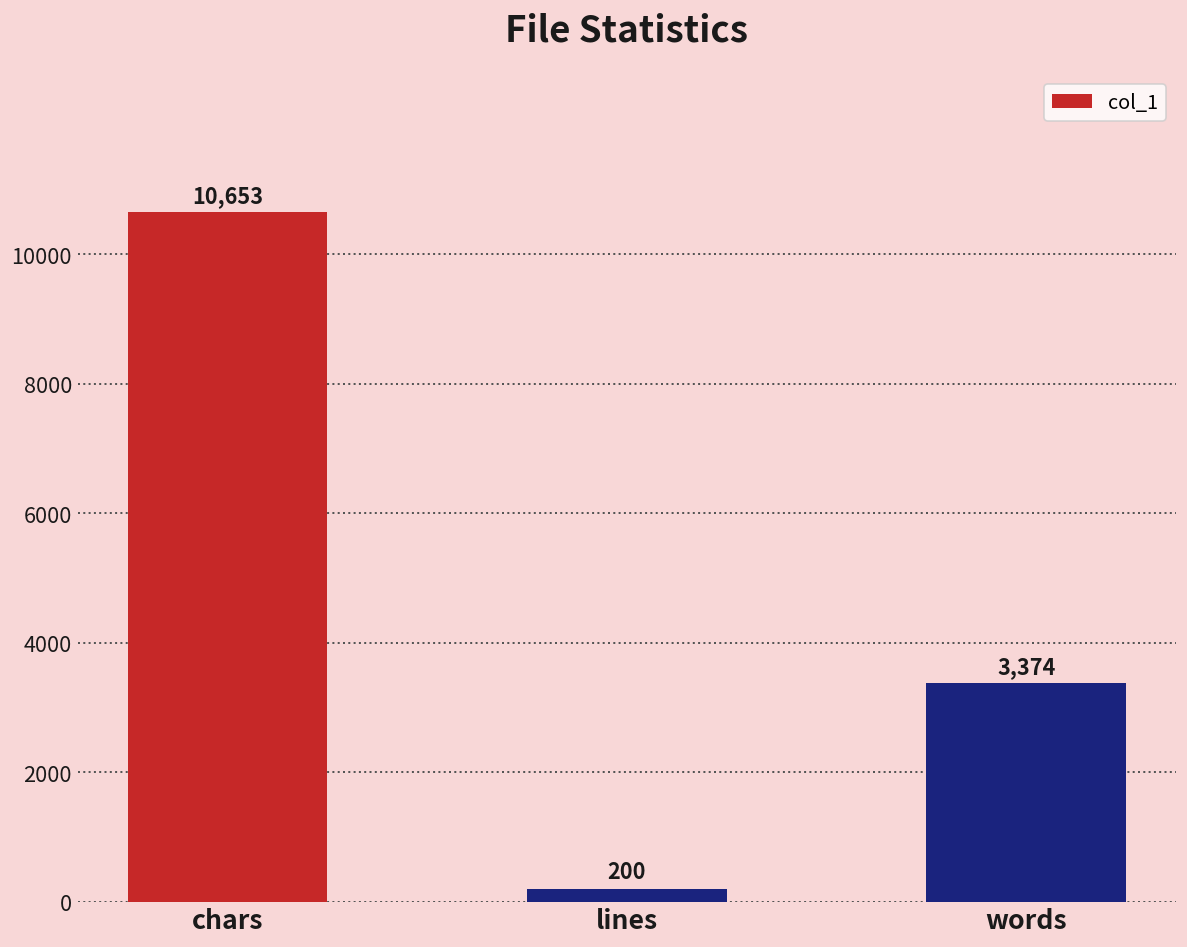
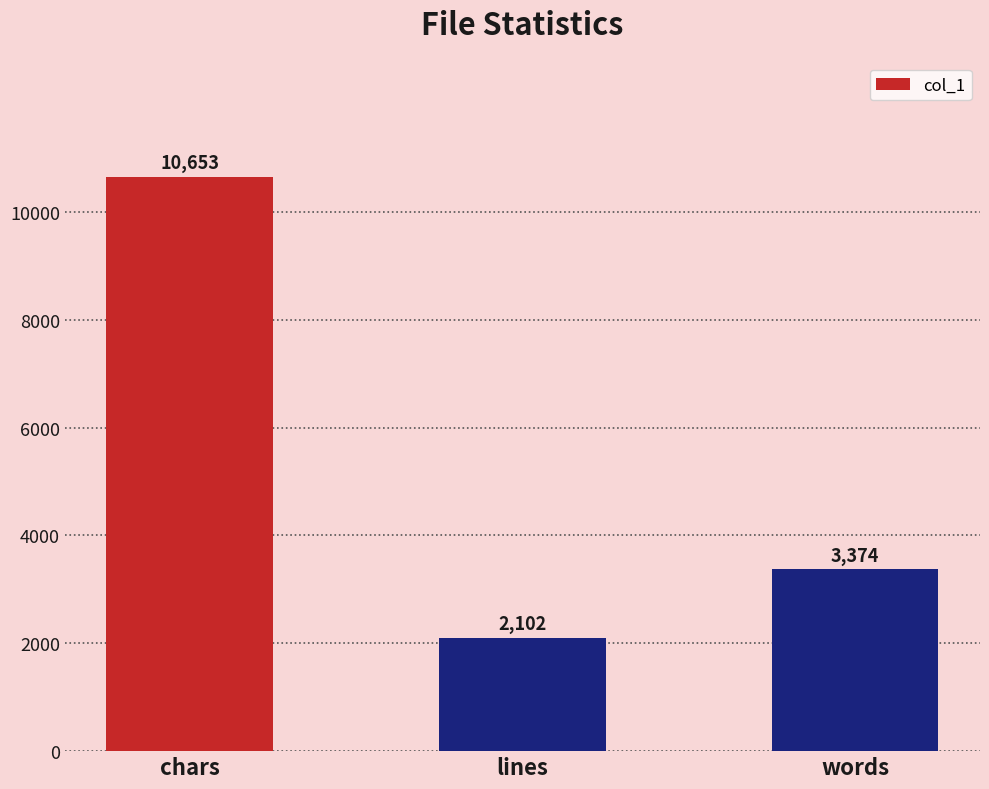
lines: 200 -> 2,102
